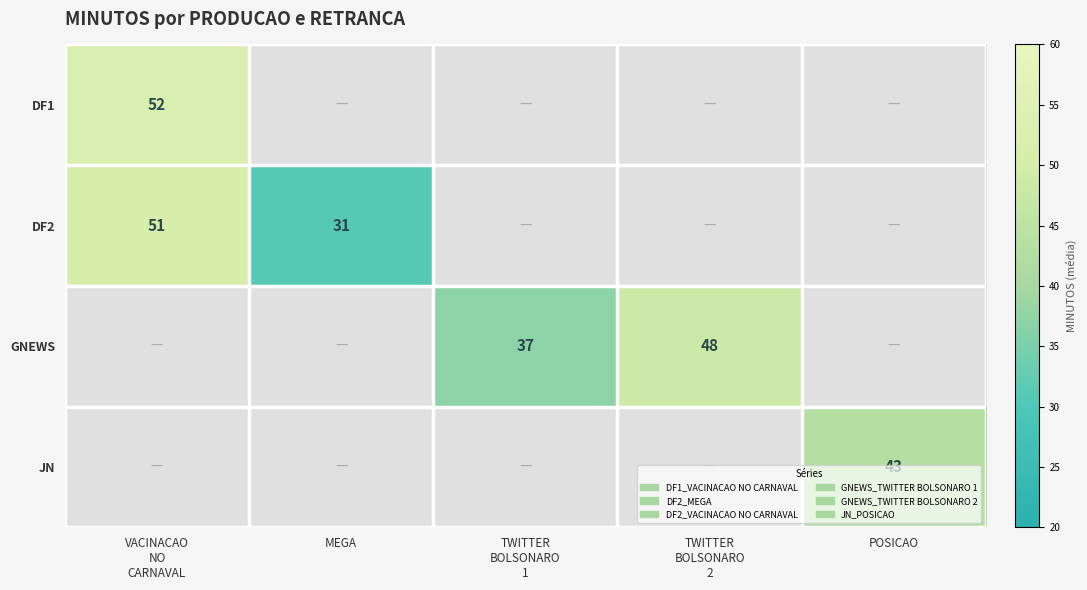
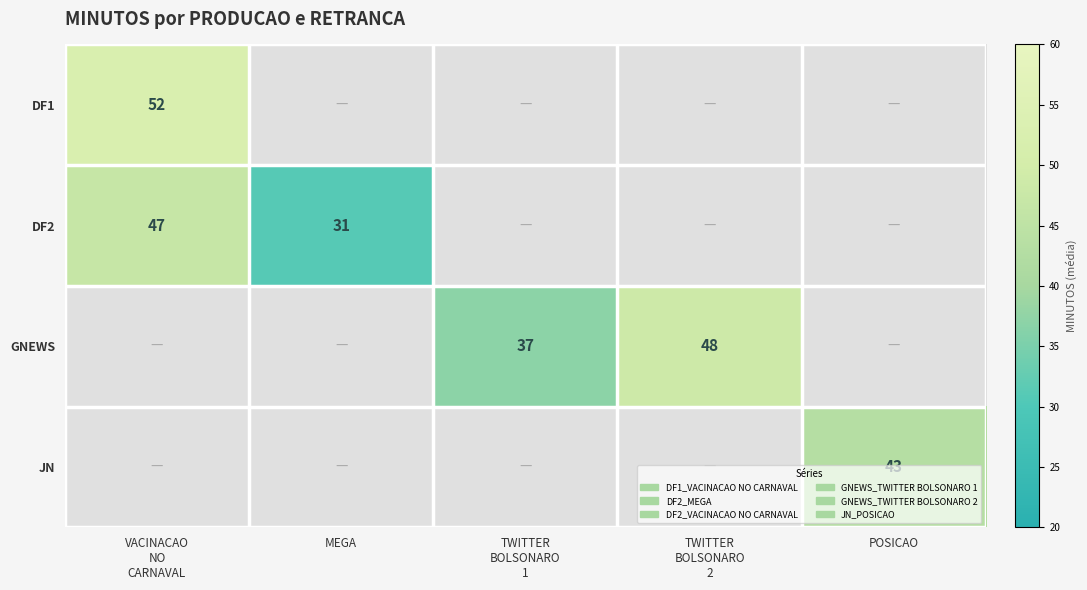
DF2, VACINACAO NO CARNAVAL: 51 -> 47
